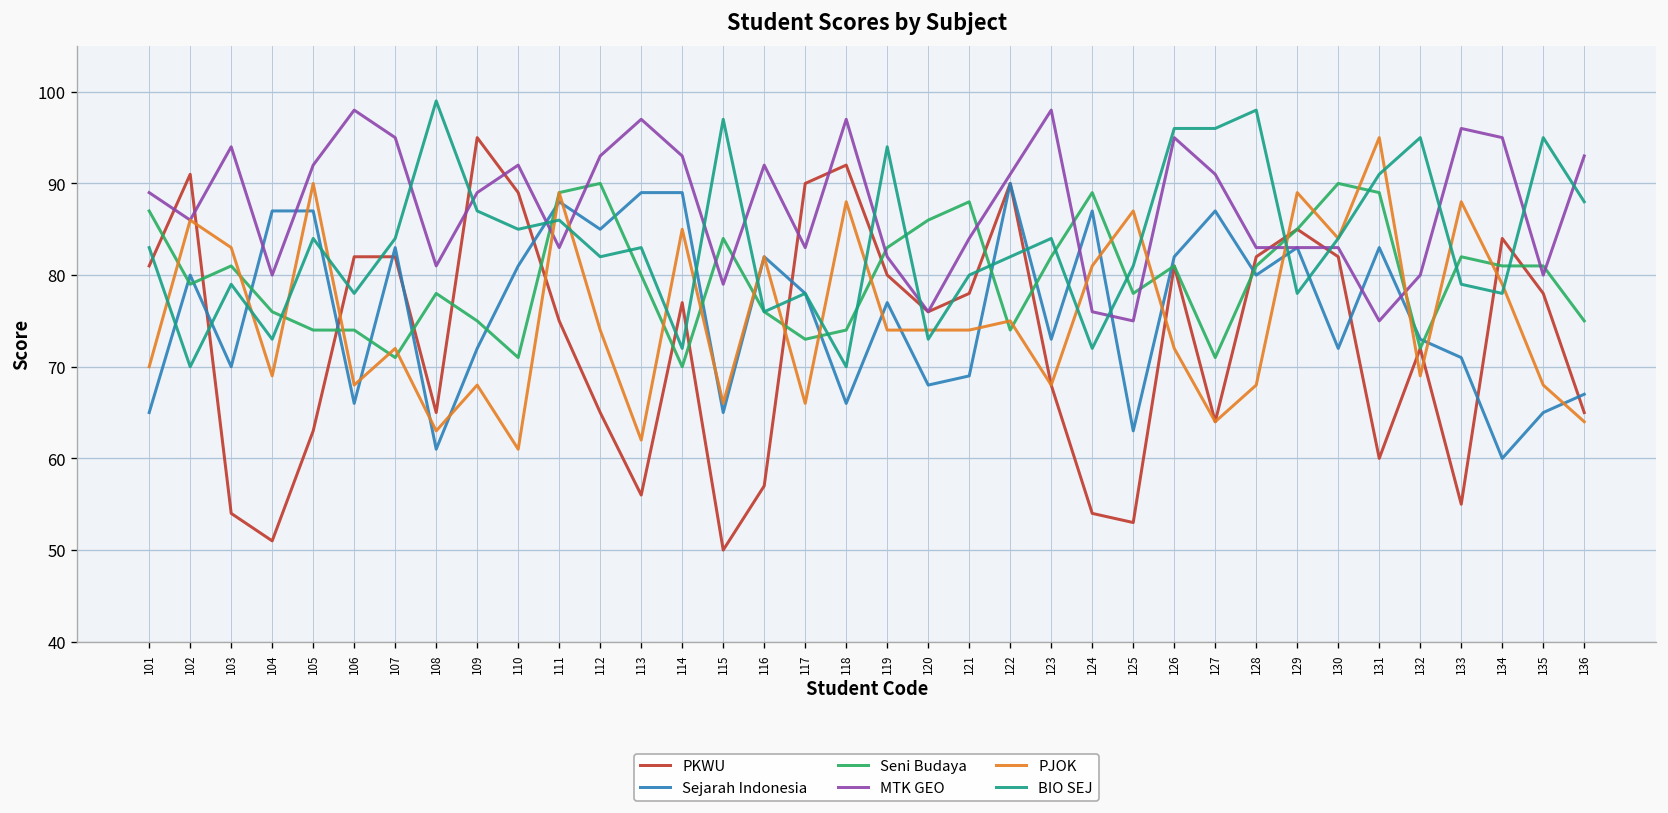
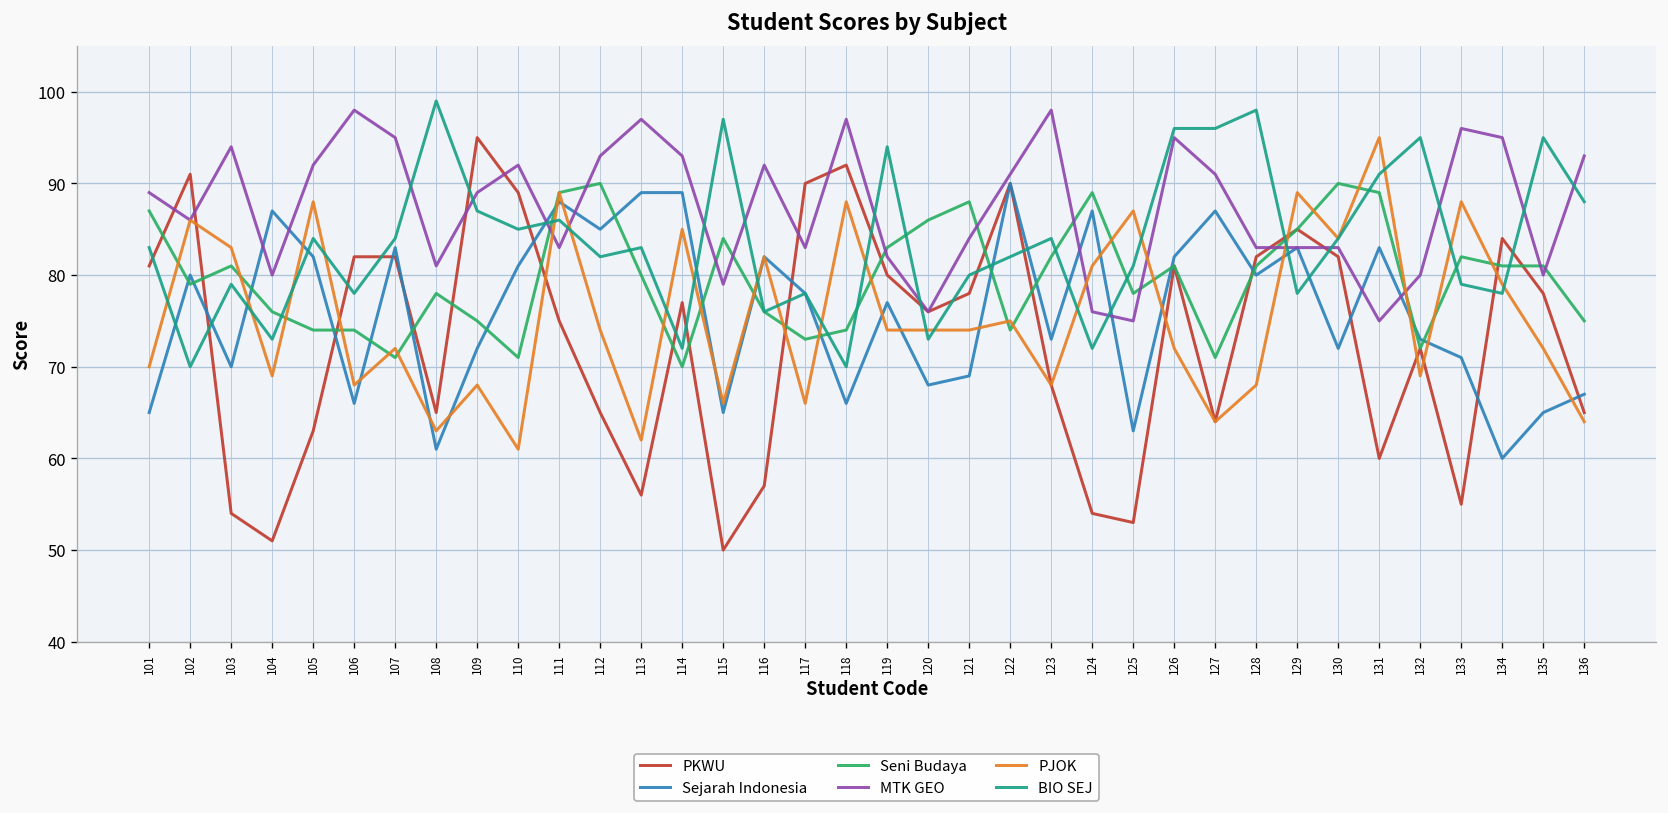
Sejarah Indonesia, 105: 87 -> 82
PJOK, 105: 90 -> 88
PJOK, 135: 68 -> 72
